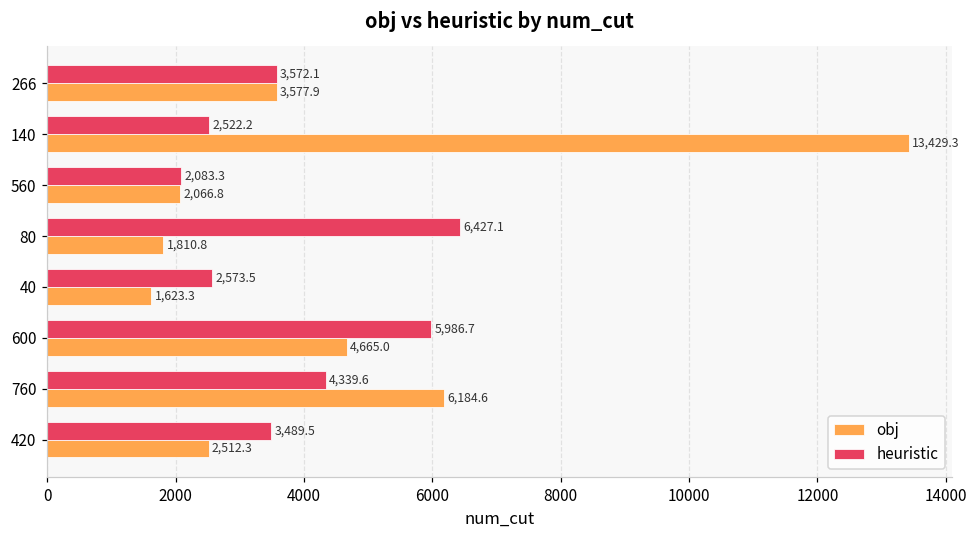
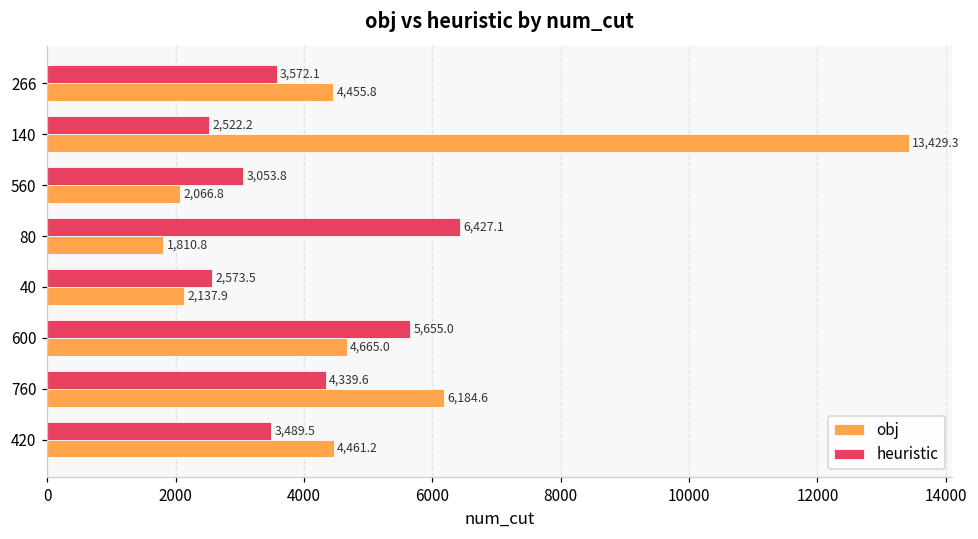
obj, 266: 3,577.9 -> 4,455.8
heuristic, 560: 2,083.3 -> 3,053.8
obj, 40: 1,623.3 -> 2,137.9
heuristic, 600: 5,986.7 -> 5,655.0
obj, 420: 2,512.3 -> 4,461.2
